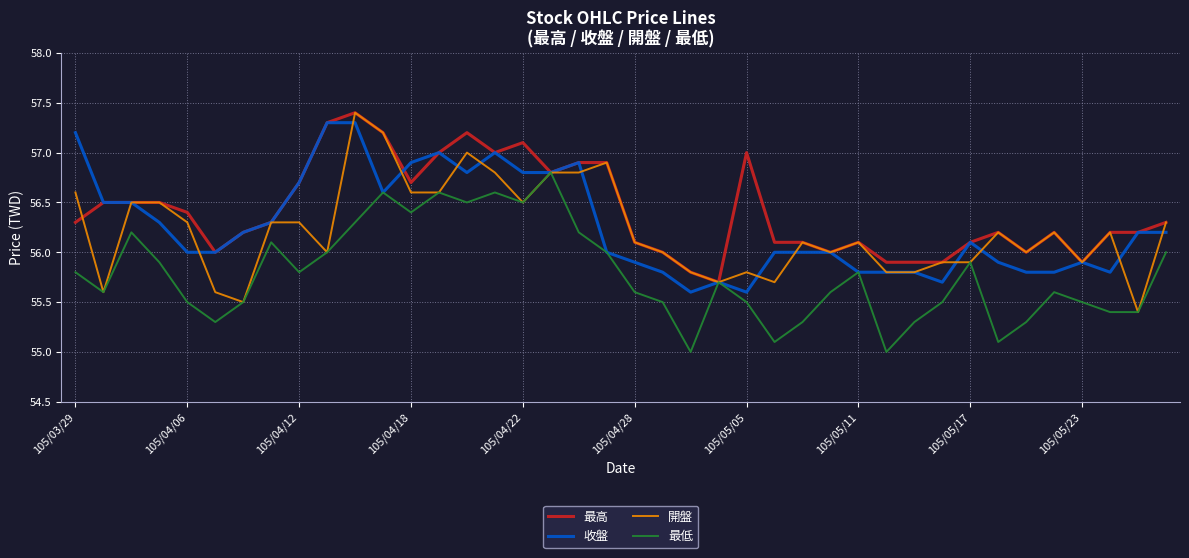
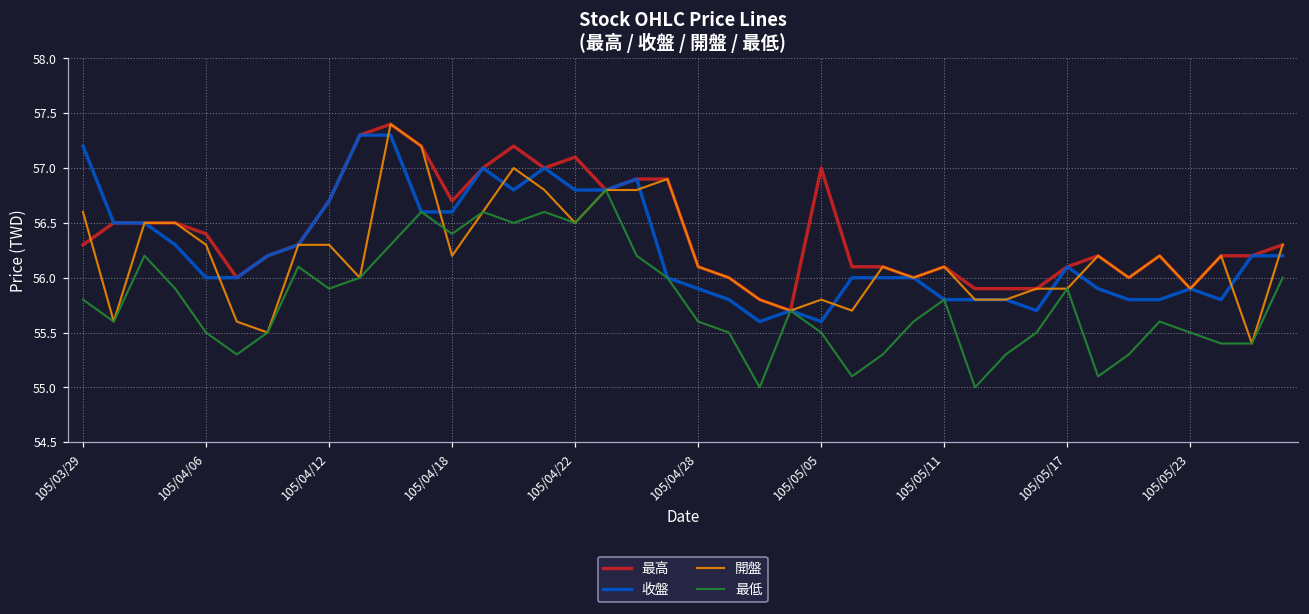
最低, 105/04/12: 55.8 -> 55.9
收盤, 105/04/18: 56.9 -> 56.6
開盤, 105/04/18: 56.6 -> 56.2
